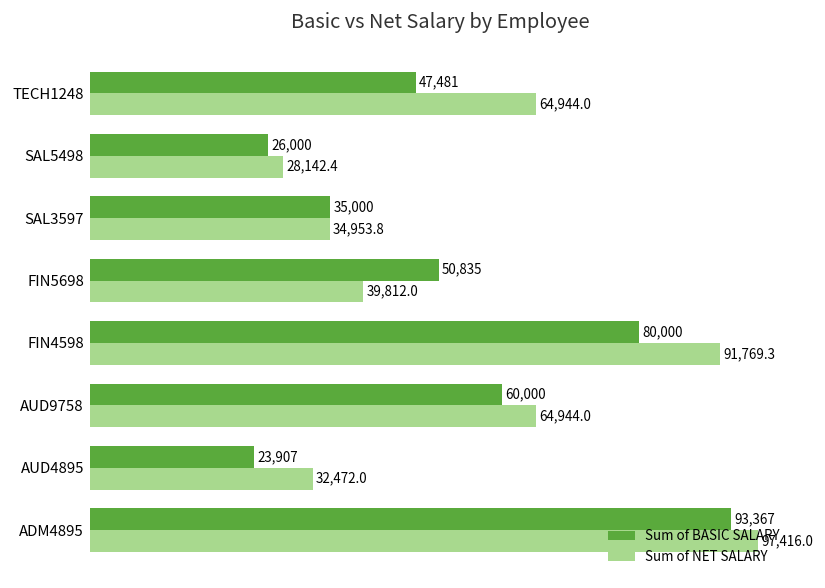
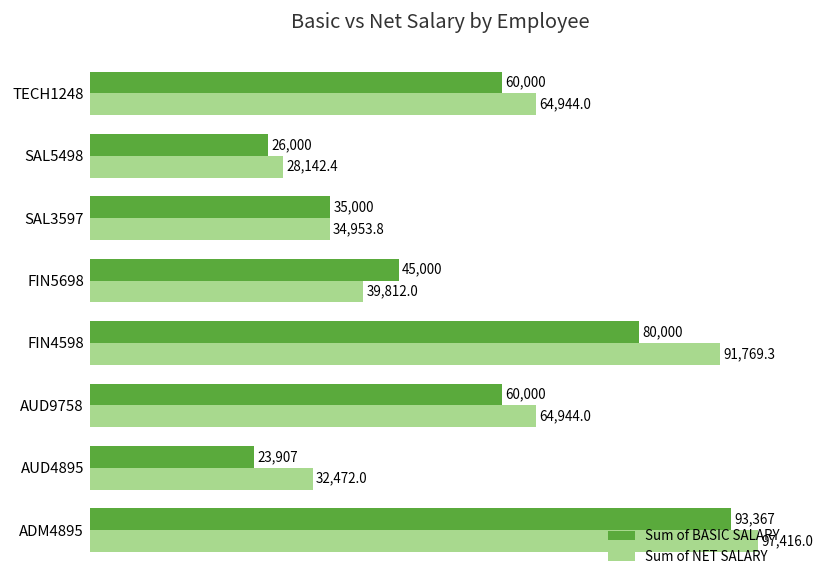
Sum of BASIC SALARY, TECH1248: 47,481 -> 60,000
Sum of BASIC SALARY, FIN5698: 50,835 -> 45,000
